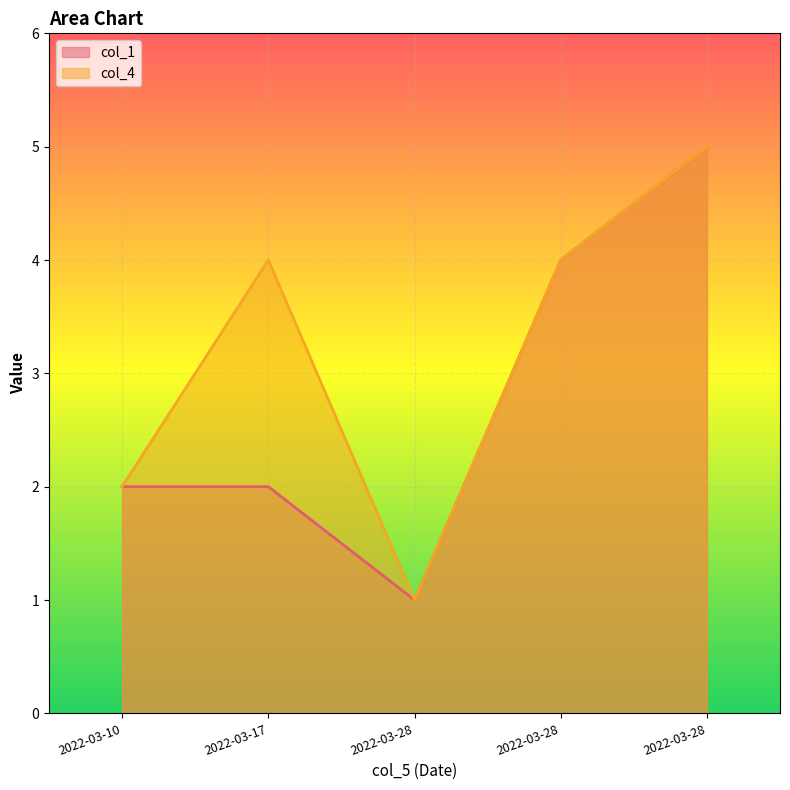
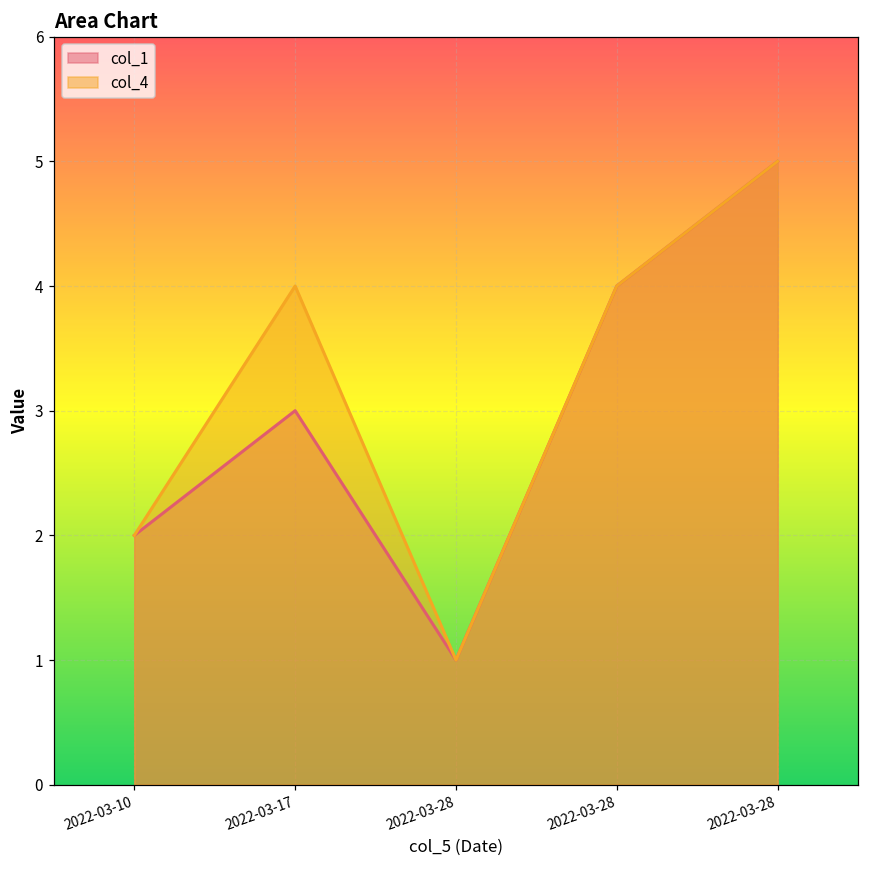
col_1, 2022-03-17: 2 -> 3
